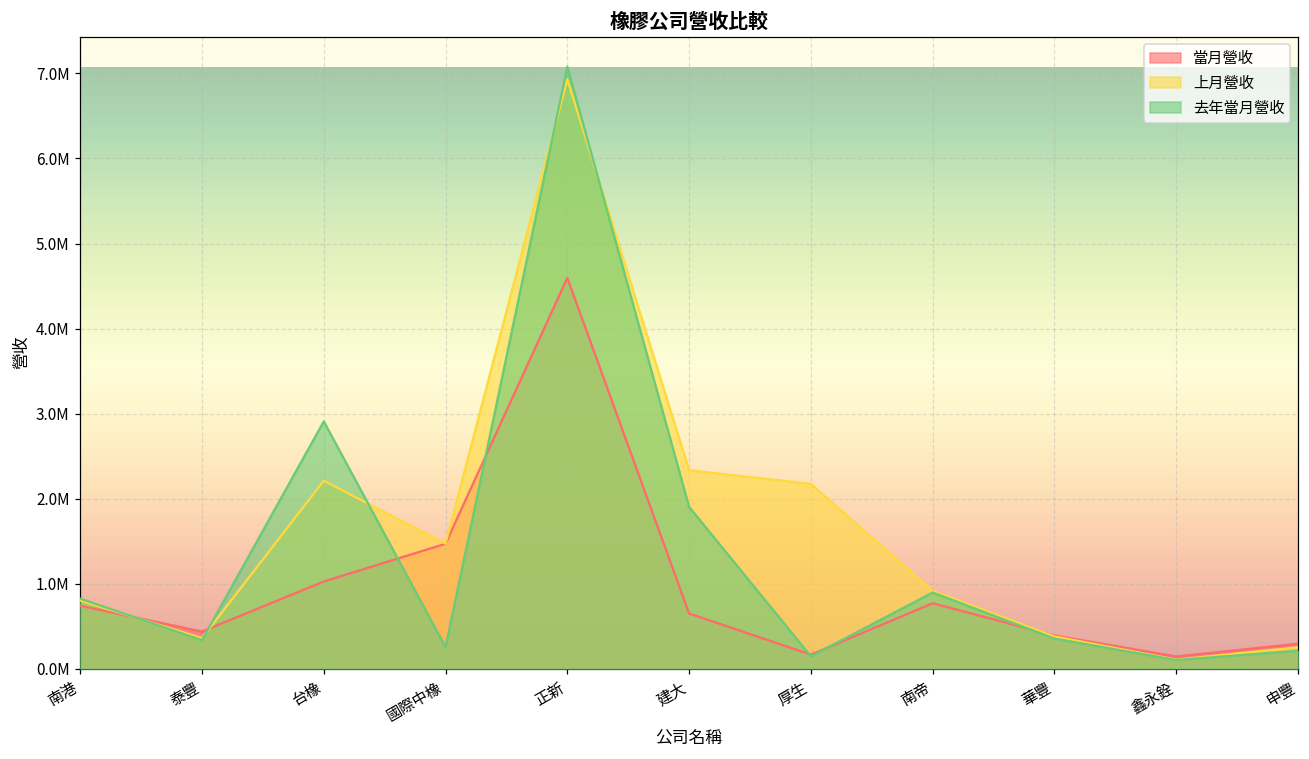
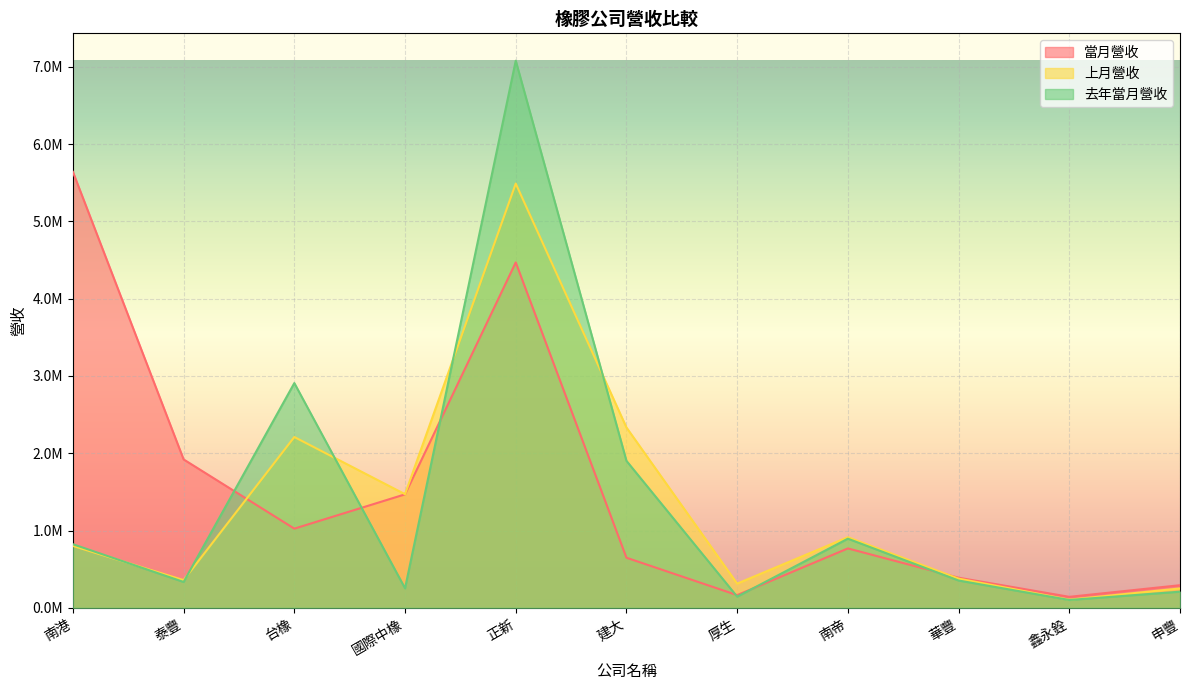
當月營收, 南港: 700000 -> 5600000
當月營收, 泰豐: 400000 -> 1900000
當月營收, 正新: 4600000 -> 4500000
上月營收, 正新: 6900000 -> 5500000
上月營收, 厚生: 2200000 -> 300000
